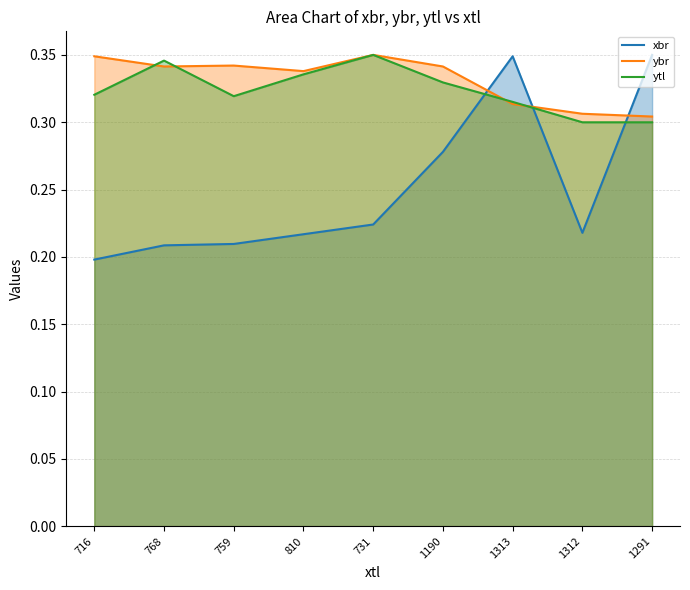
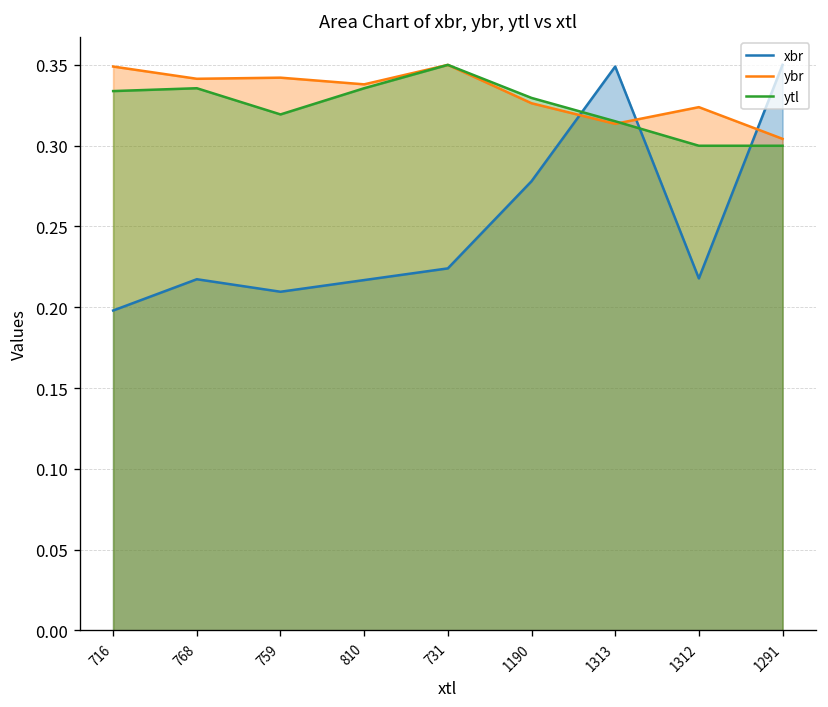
ytl, 716: 0.320 -> 0.334
xbr, 768: 0.209 -> 0.217
ytl, 768: 0.346 -> 0.336
ybr, 1190: 0.341 -> 0.326
ybr, 1312: 0.306 -> 0.324
